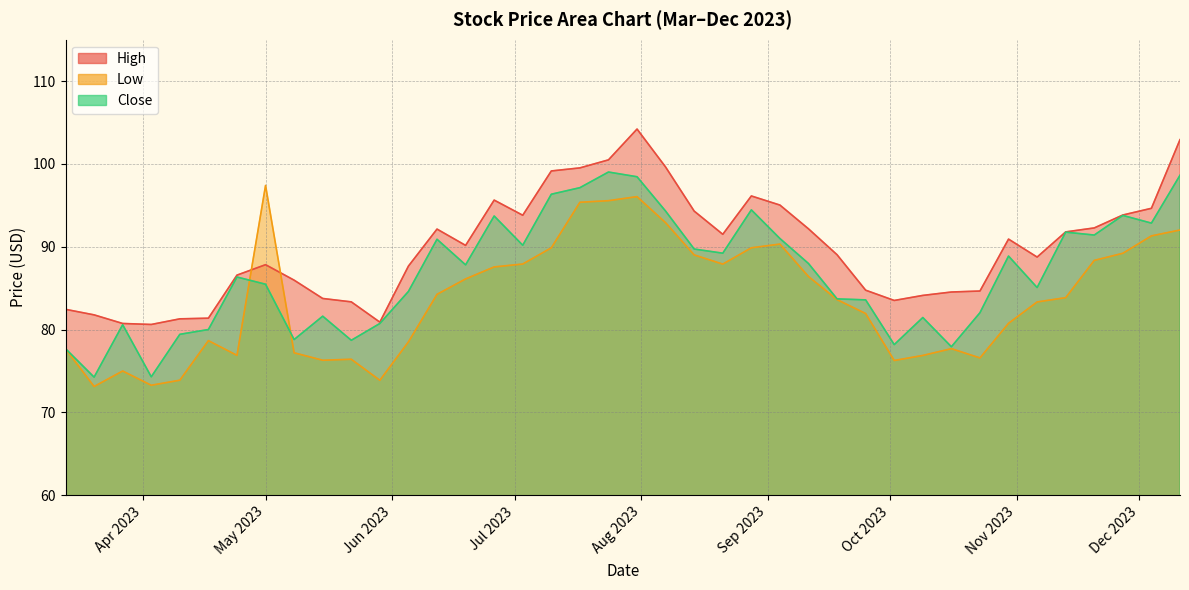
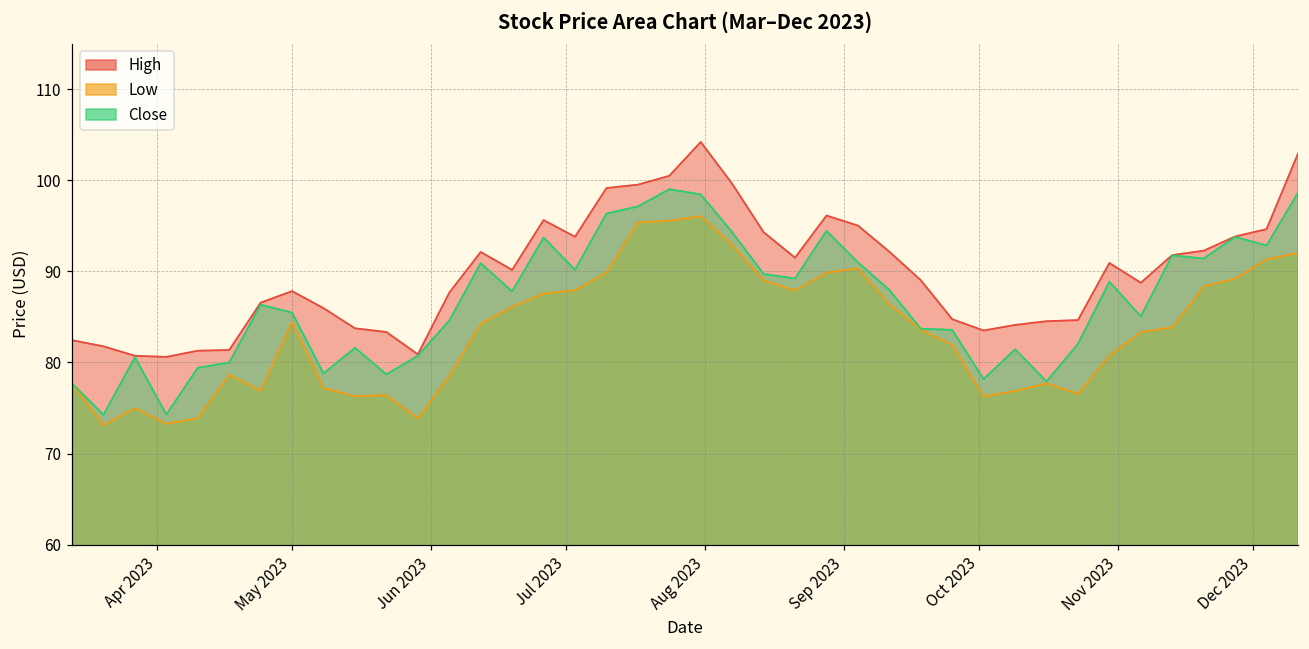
Low, May 2023: 97 -> 84
